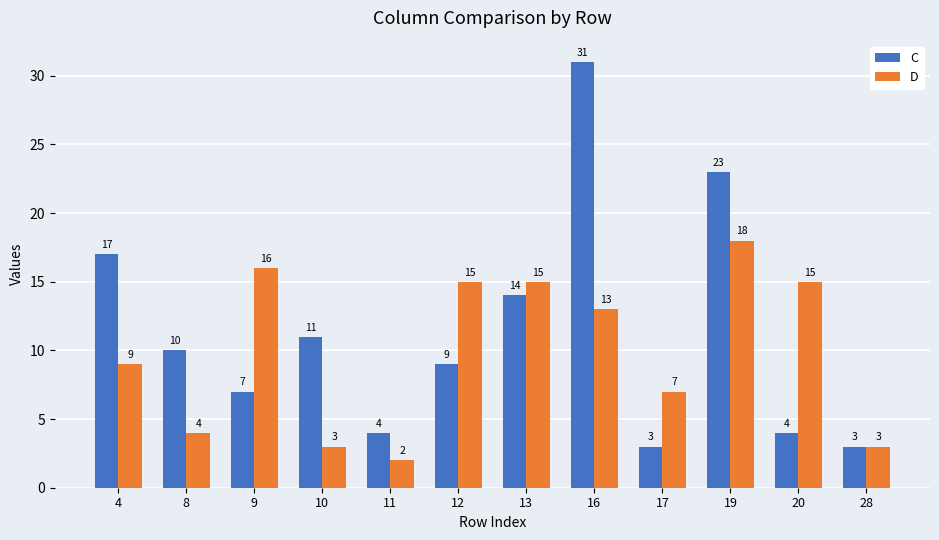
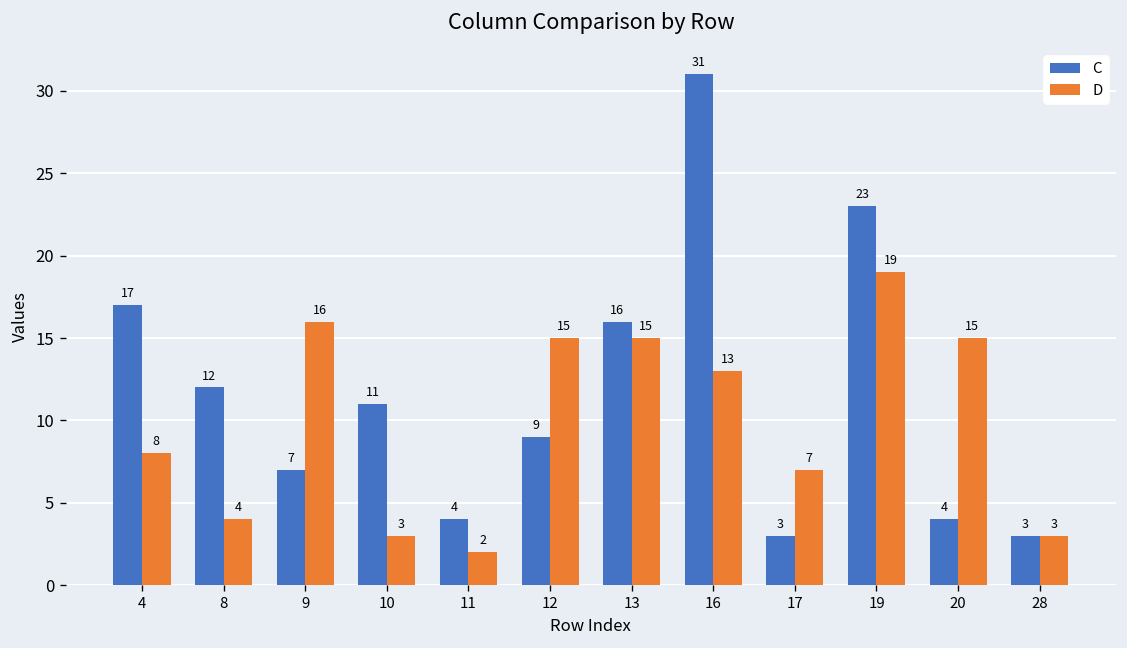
D, 4: 9 -> 8
C, 8: 10 -> 12
C, 13: 14 -> 16
D, 19: 18 -> 19
